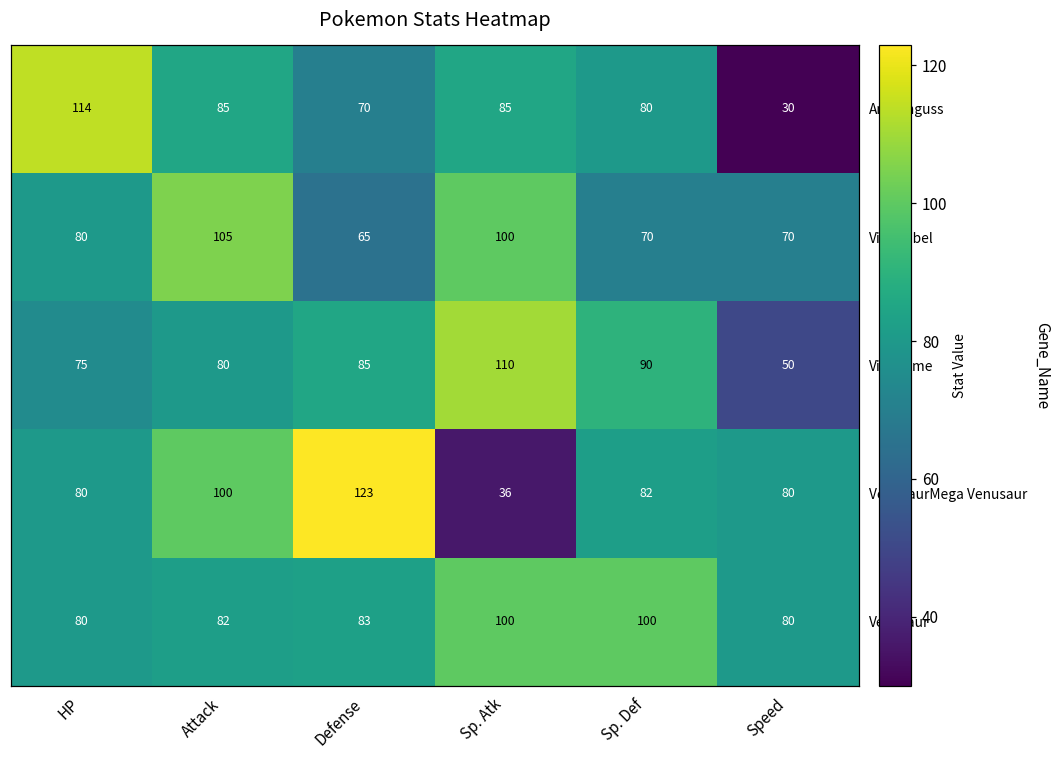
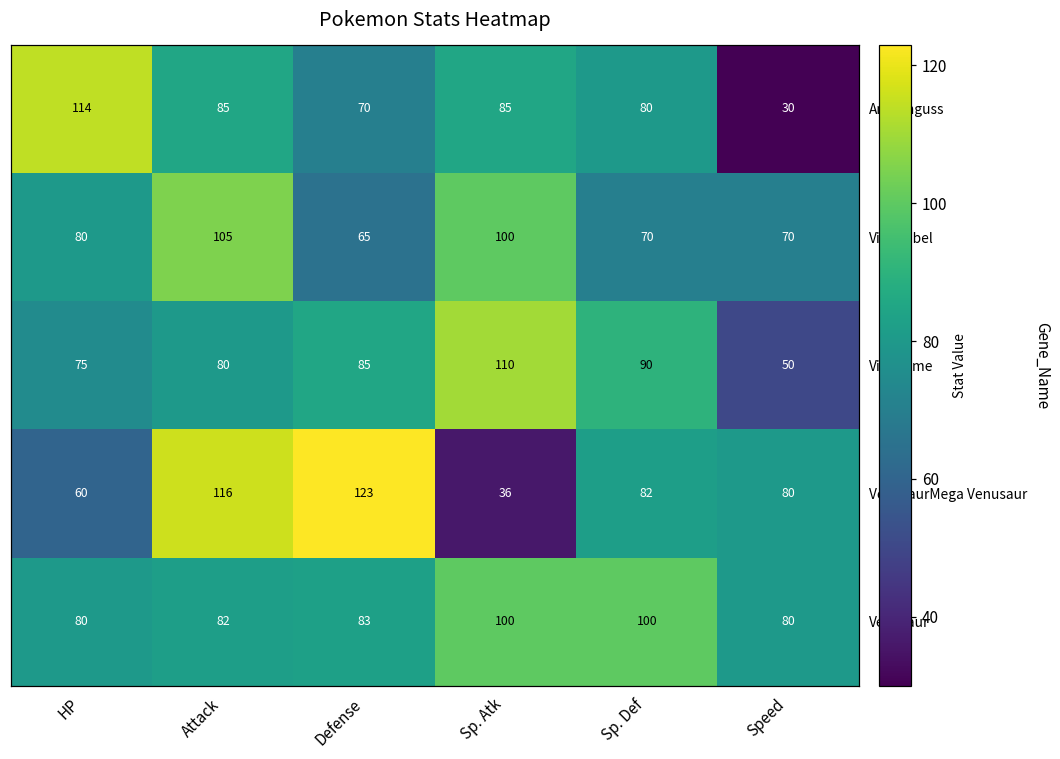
VenusaurMega Venusaur, HP: 80 -> 60
VenusaurMega Venusaur, Attack: 100 -> 116
